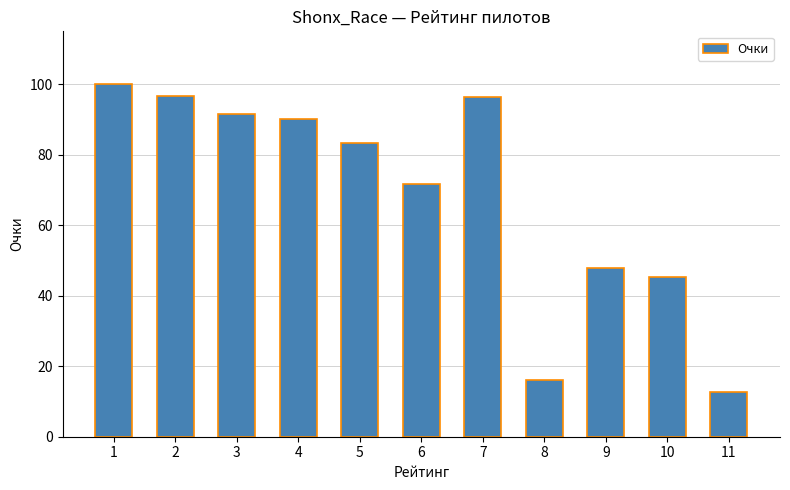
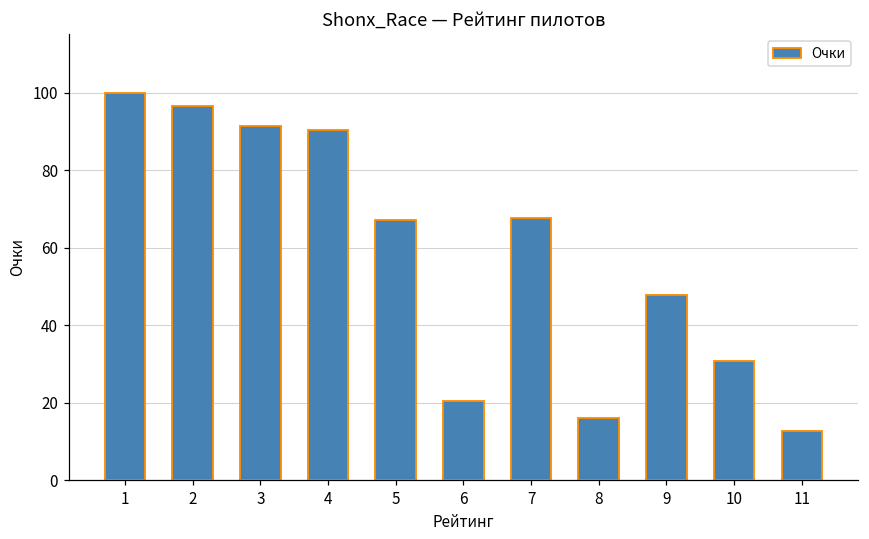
5: 83 -> 67
6: 72 -> 20
7: 96 -> 68
10: 45 -> 31
